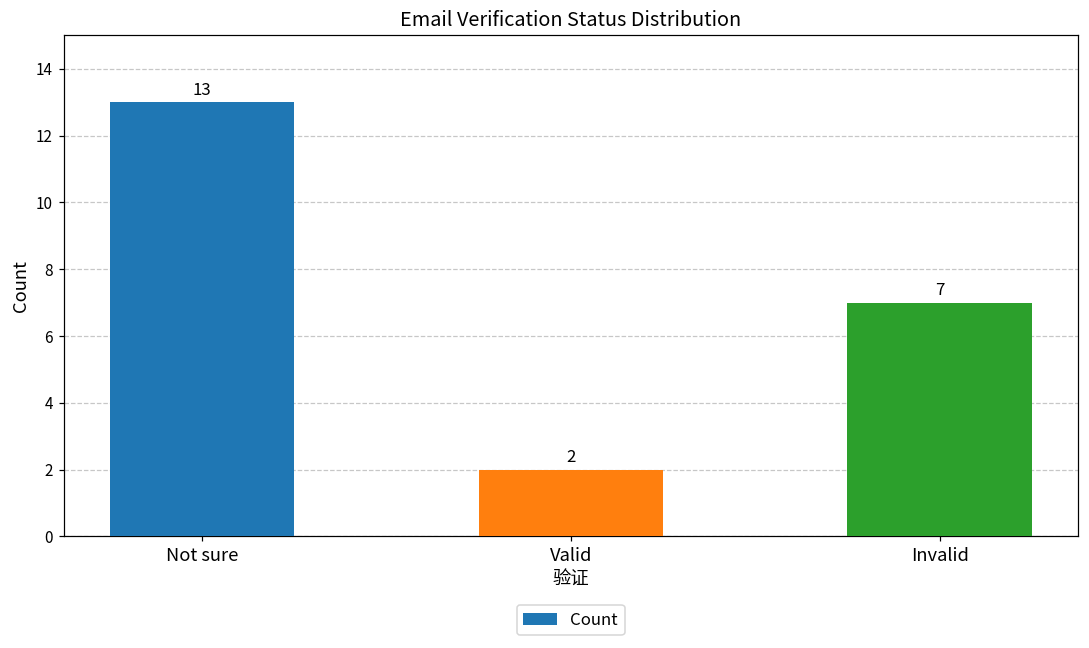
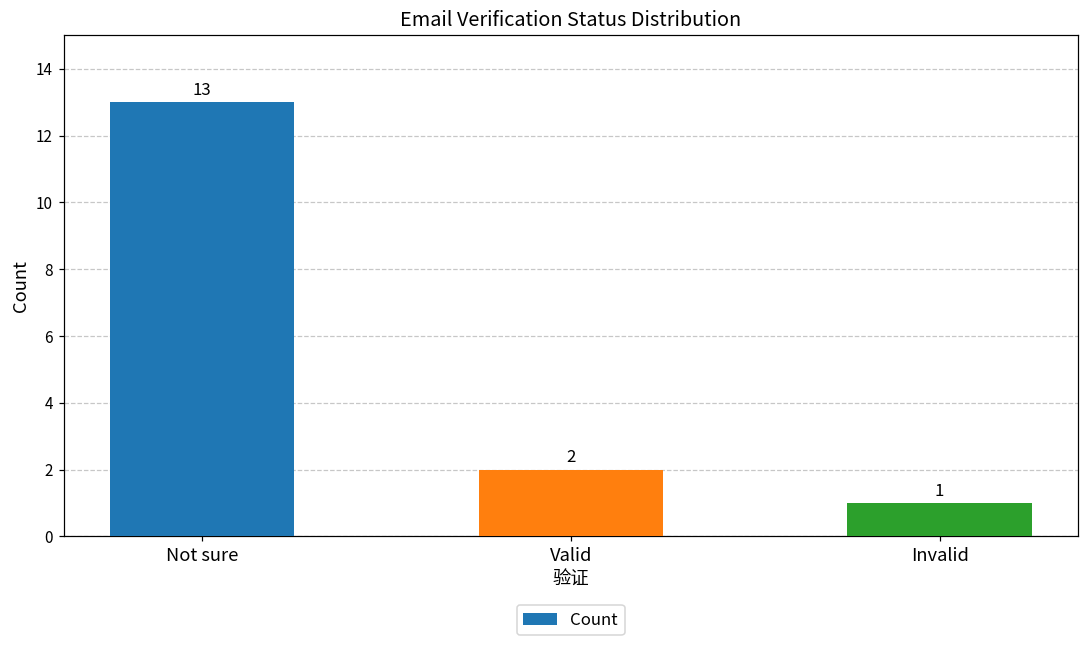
Invalid: 7 -> 1
